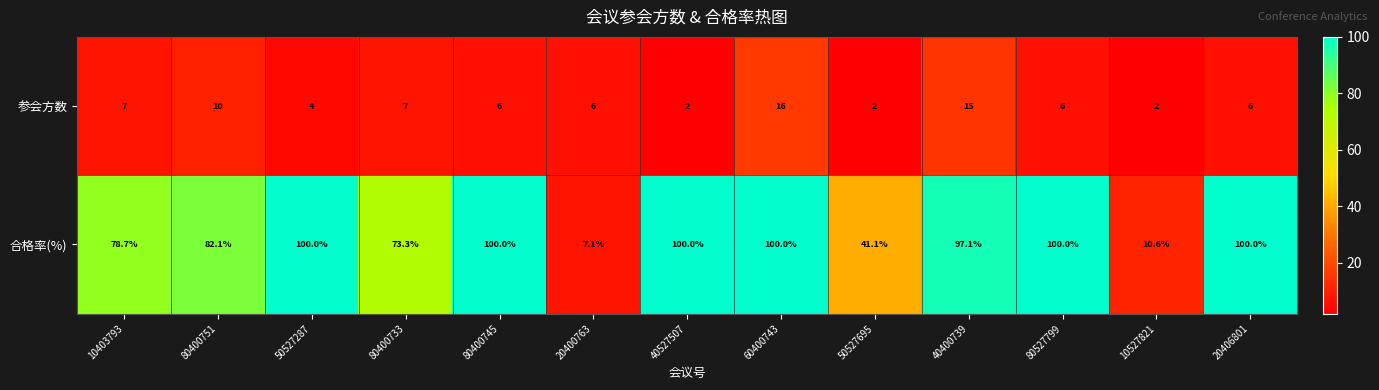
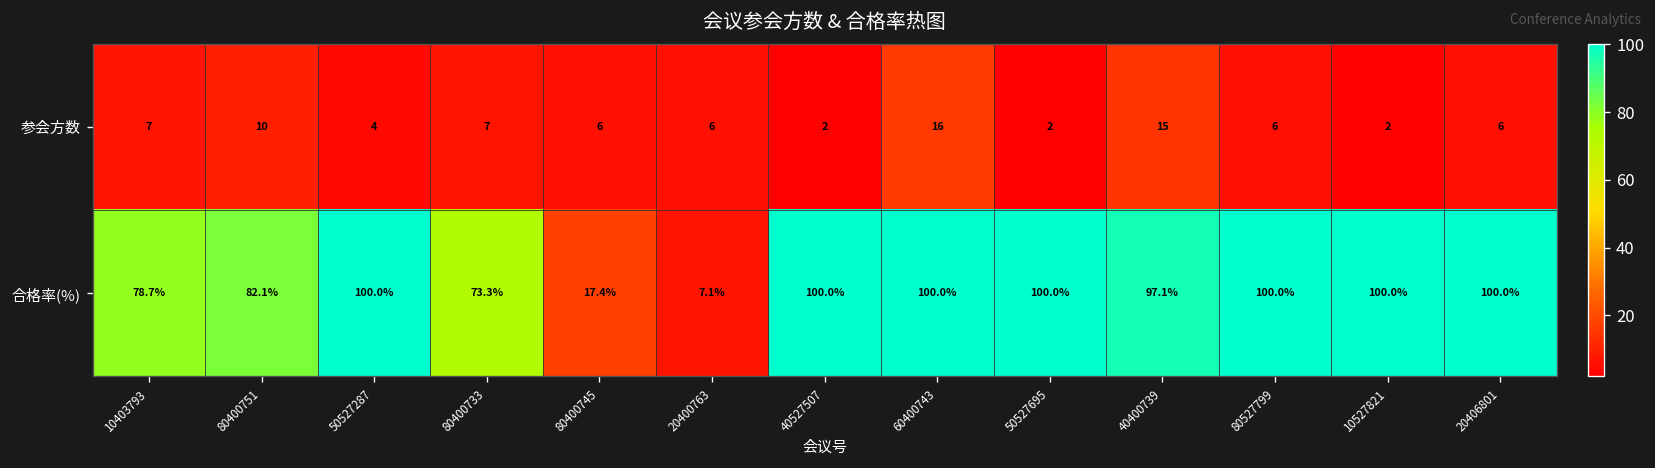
合格率(%), 80400745: 100.0% -> 17.4%
合格率(%), 50527695: 41.1% -> 100.0%
合格率(%), 10527821: 10.6% -> 100.0%
